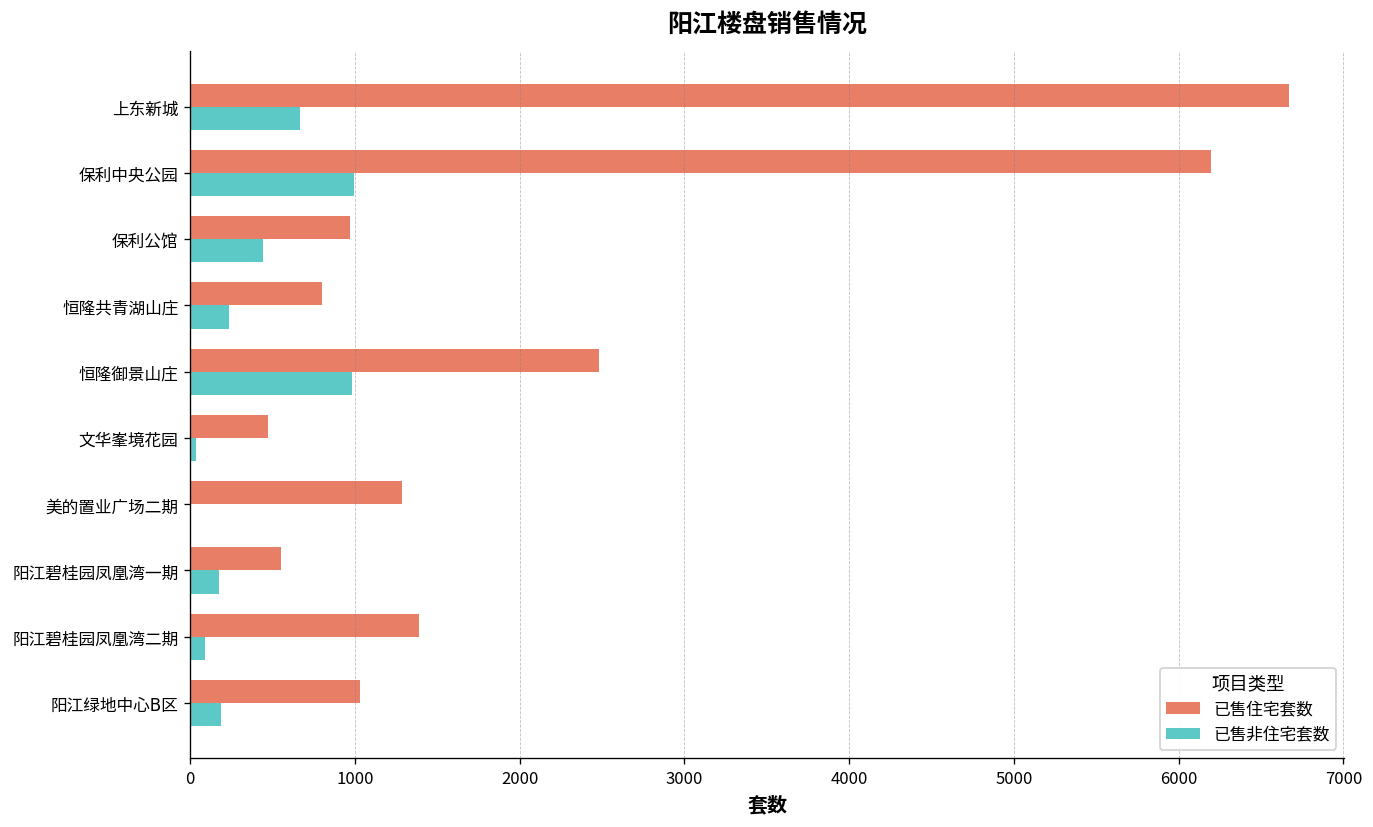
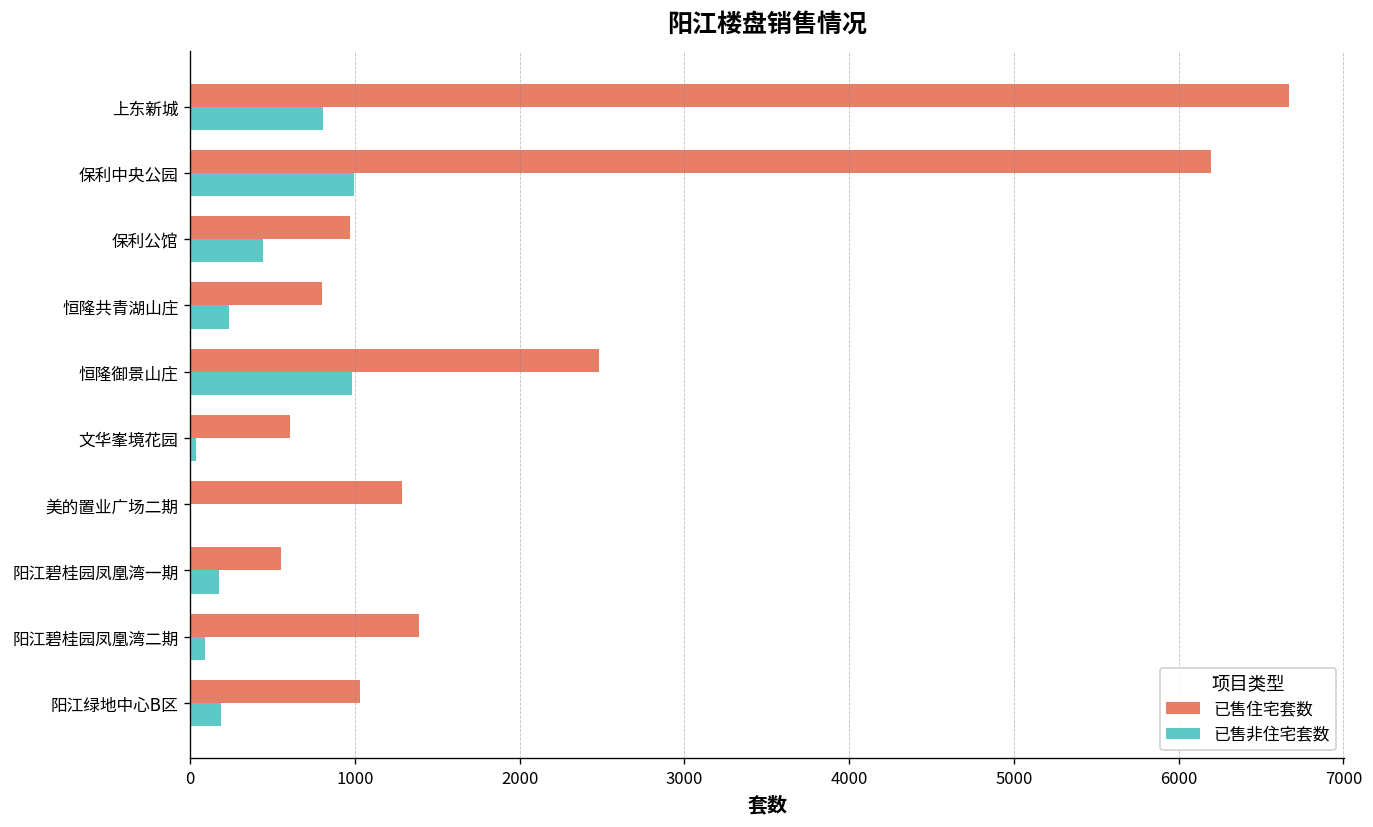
已售非住宅套数, 上东新城: 660 -> 810
已售住宅套数, 文华峯境花园: 480 -> 610
